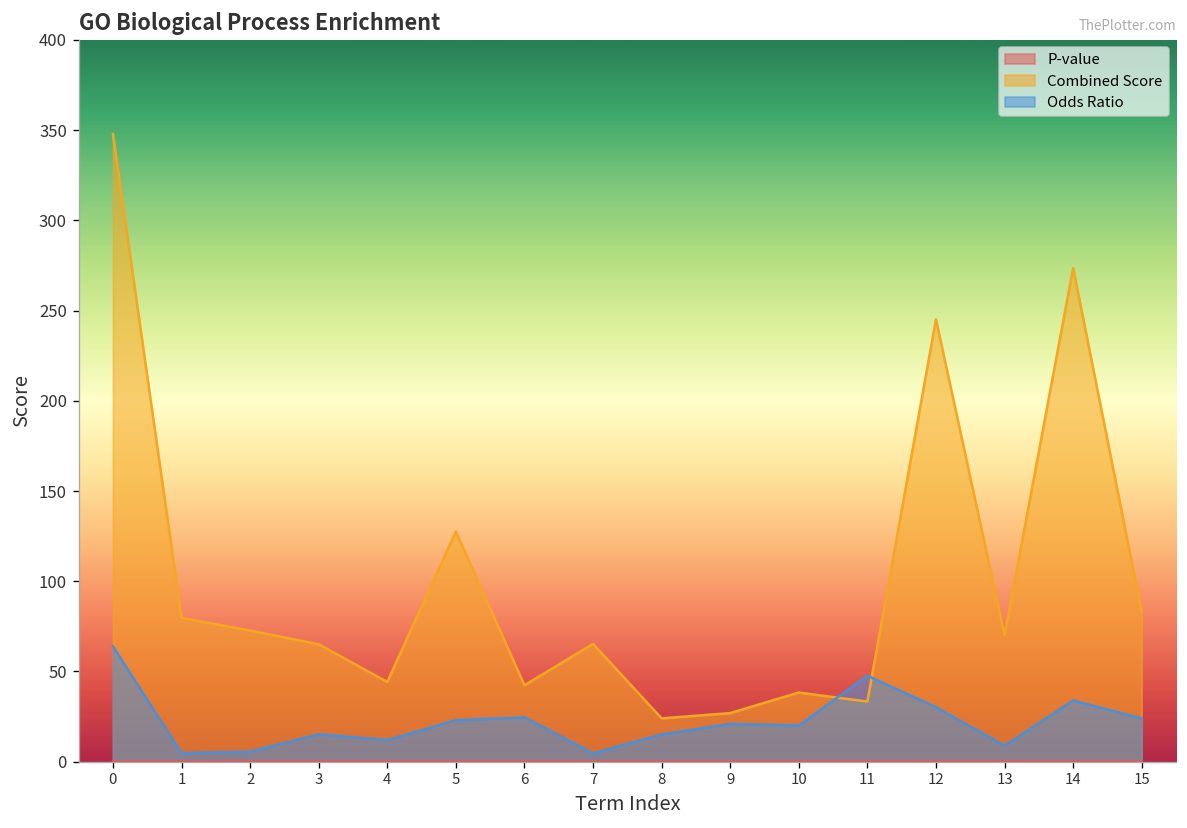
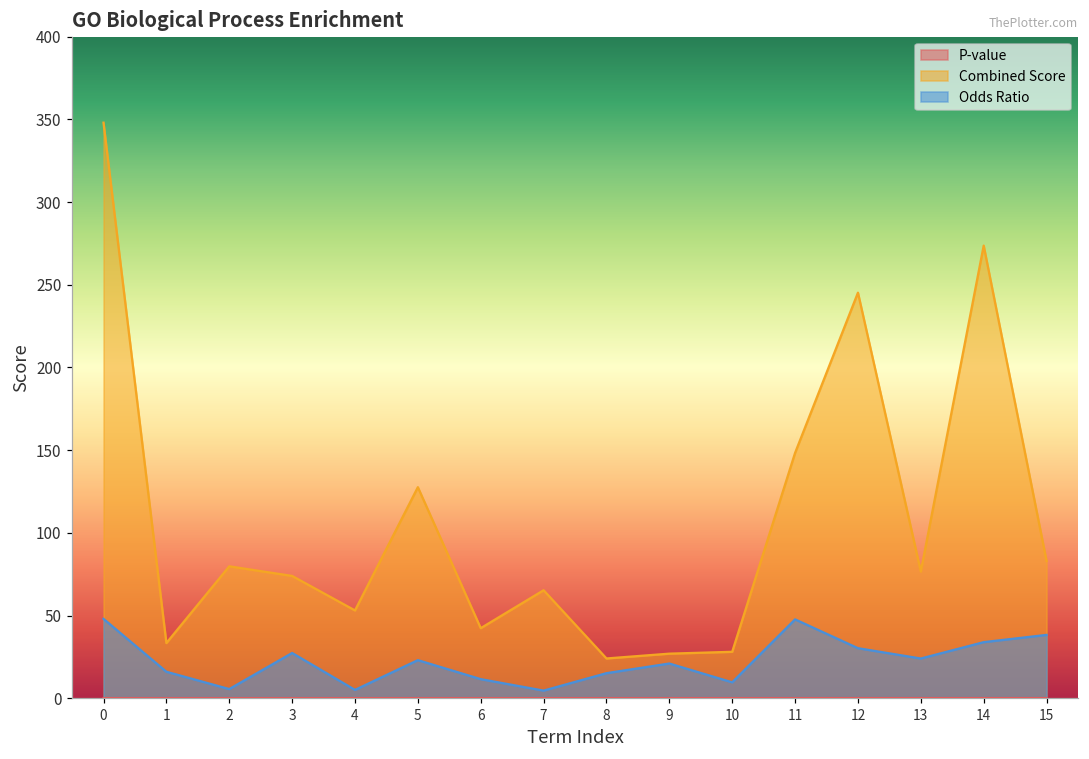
Odds Ratio, 0: 64 -> 48
Combined Score, 1: 80 -> 33
Odds Ratio, 1: 5 -> 16
Combined Score, 2: 73 -> 80
Combined Score, 3: 65 -> 74
Odds Ratio, 3: 15 -> 27
Combined Score, 4: 44 -> 53
Odds Ratio, 4: 12 -> 5
Odds Ratio, 6: 25 -> 12
Combined Score, 10: 38 -> 28
Odds Ratio, 10: 20 -> 10
Combined Score, 11: 33 -> 148
Combined Score, 13: 70 -> 77
Odds Ratio, 13: 9 -> 24
Odds Ratio, 15: 24 -> 38
